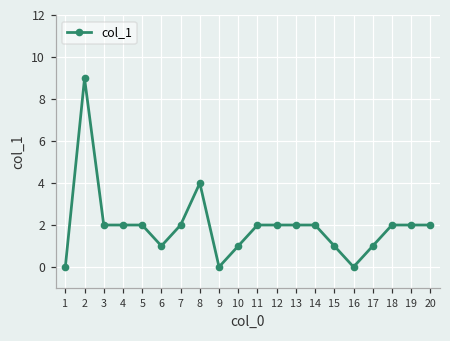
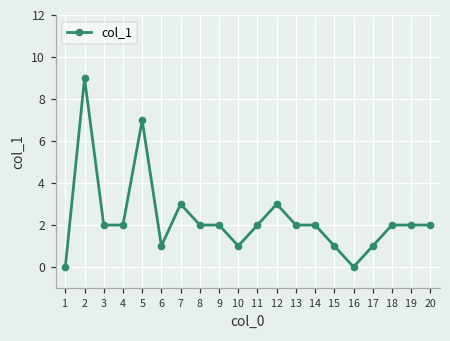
5: 2 -> 7
7: 2 -> 3
8: 4 -> 2
9: 0 -> 2
12: 2 -> 3
